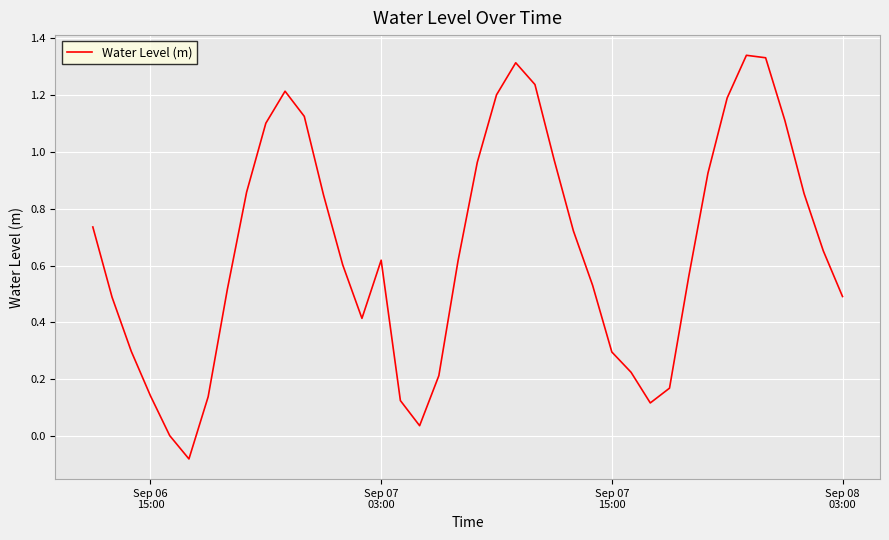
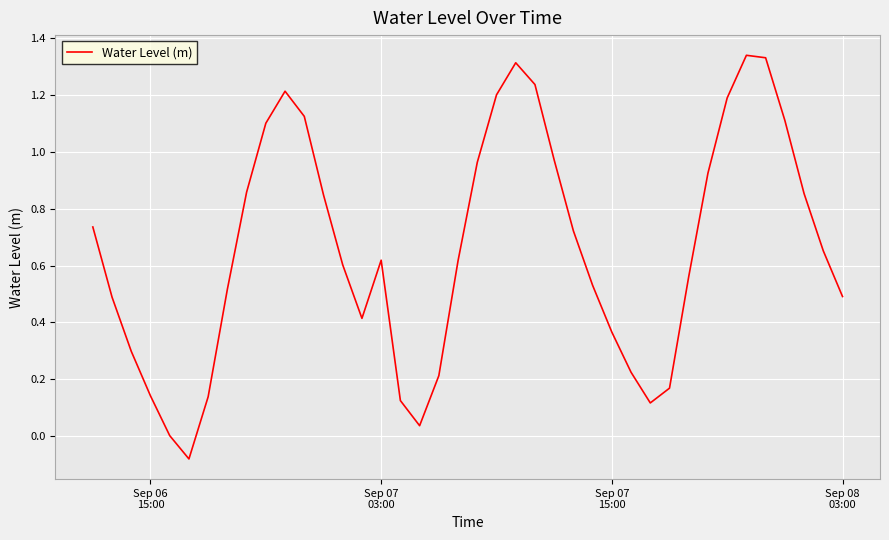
Sep 07 15:00: 0.30 -> 0.37
